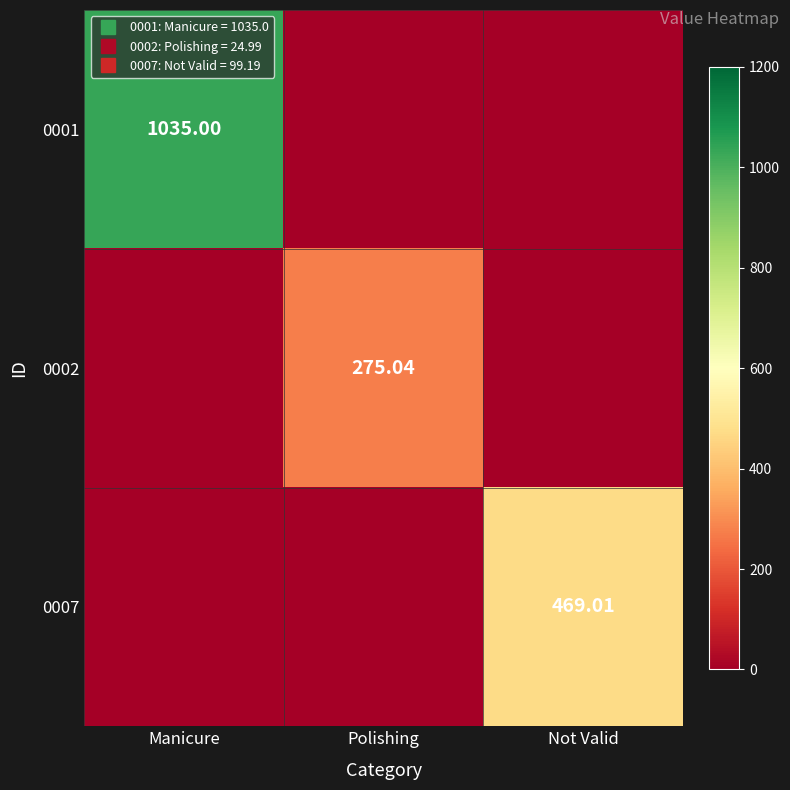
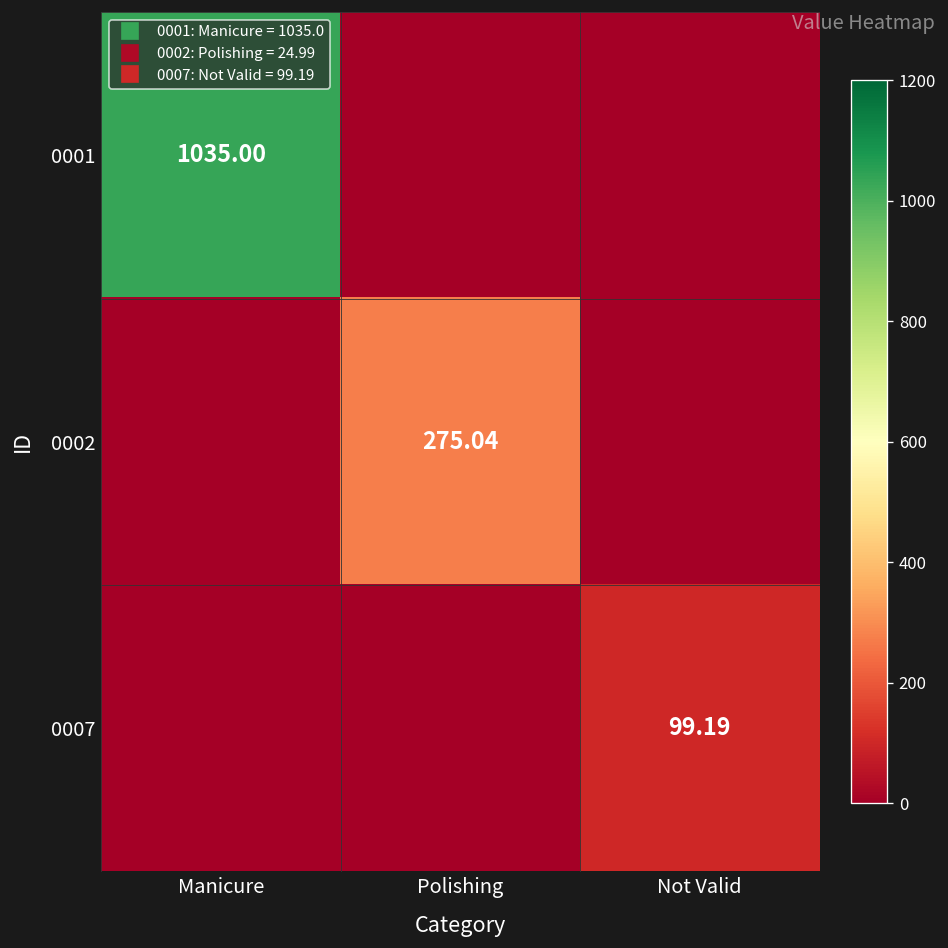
0007, Not Valid: 469.01 -> 99.19
